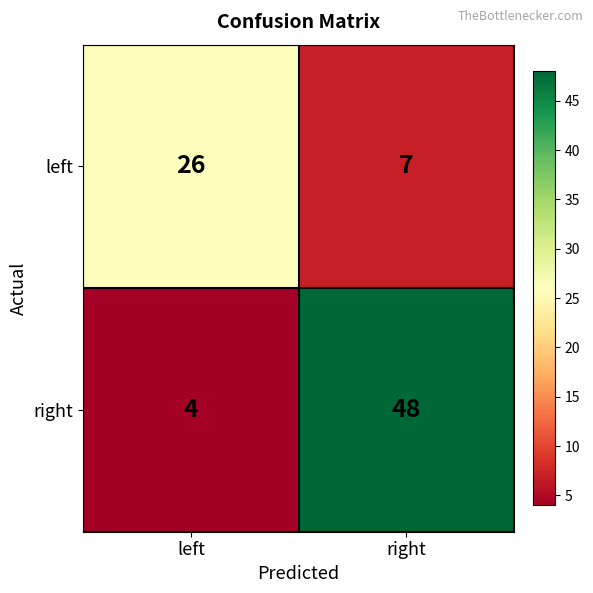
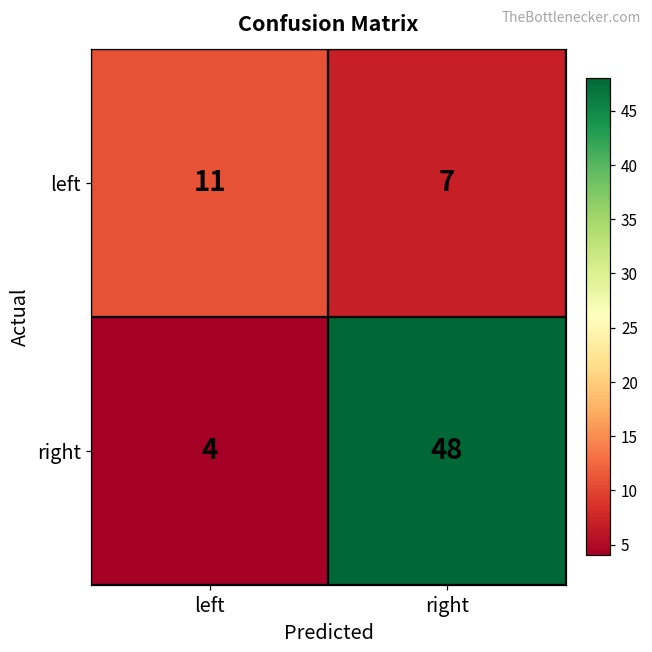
left, left: 26 -> 11
